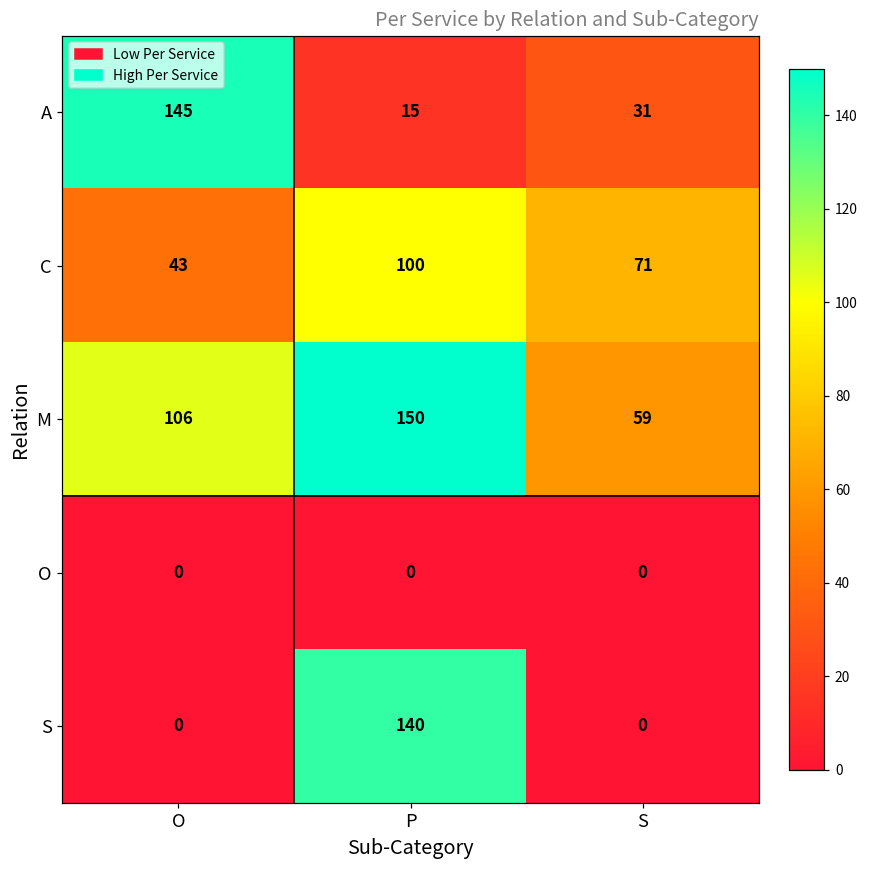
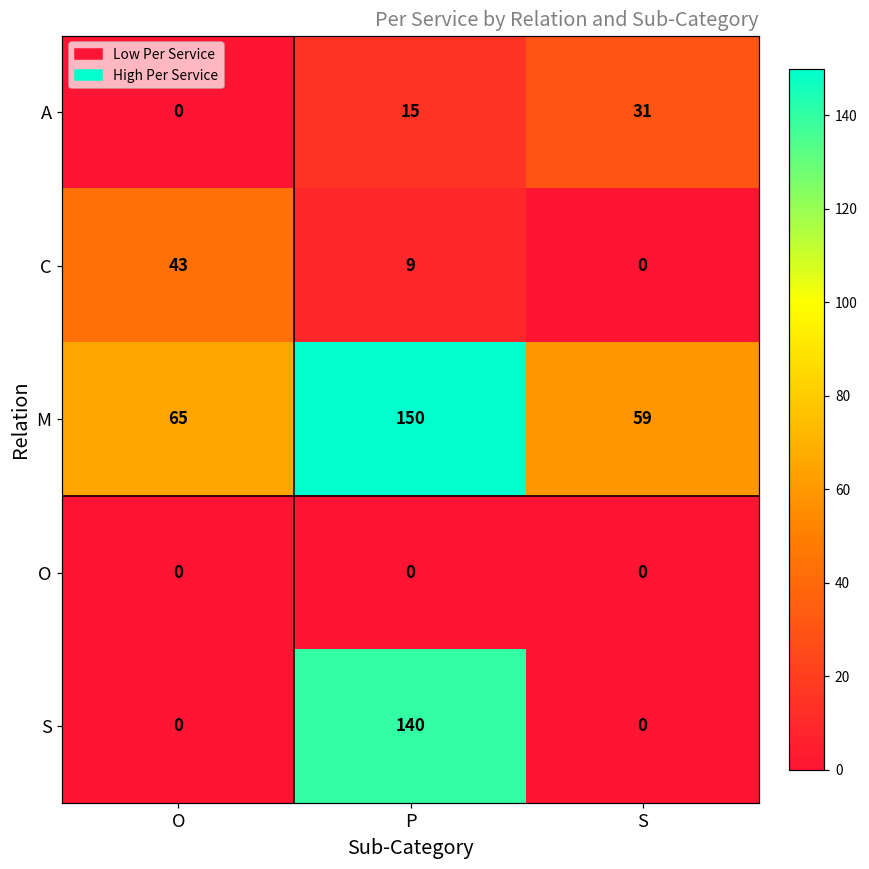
A, O: 145 -> 0
C, P: 100 -> 9
C, S: 71 -> 0
M, O: 106 -> 65
